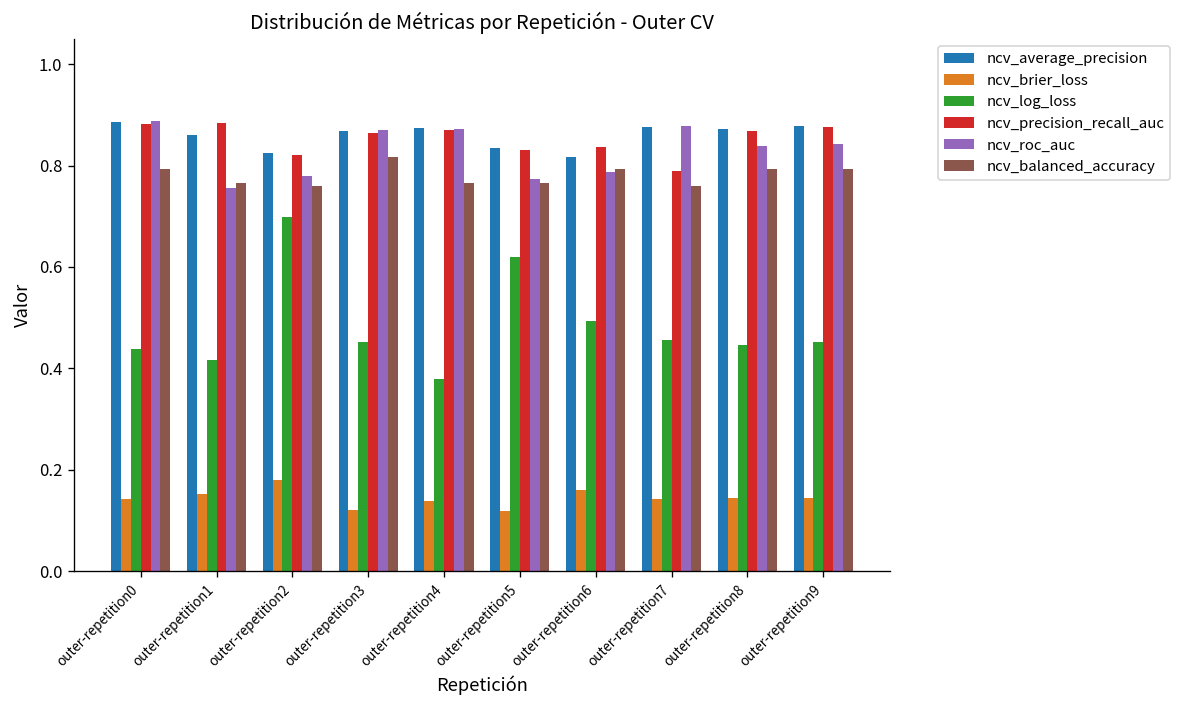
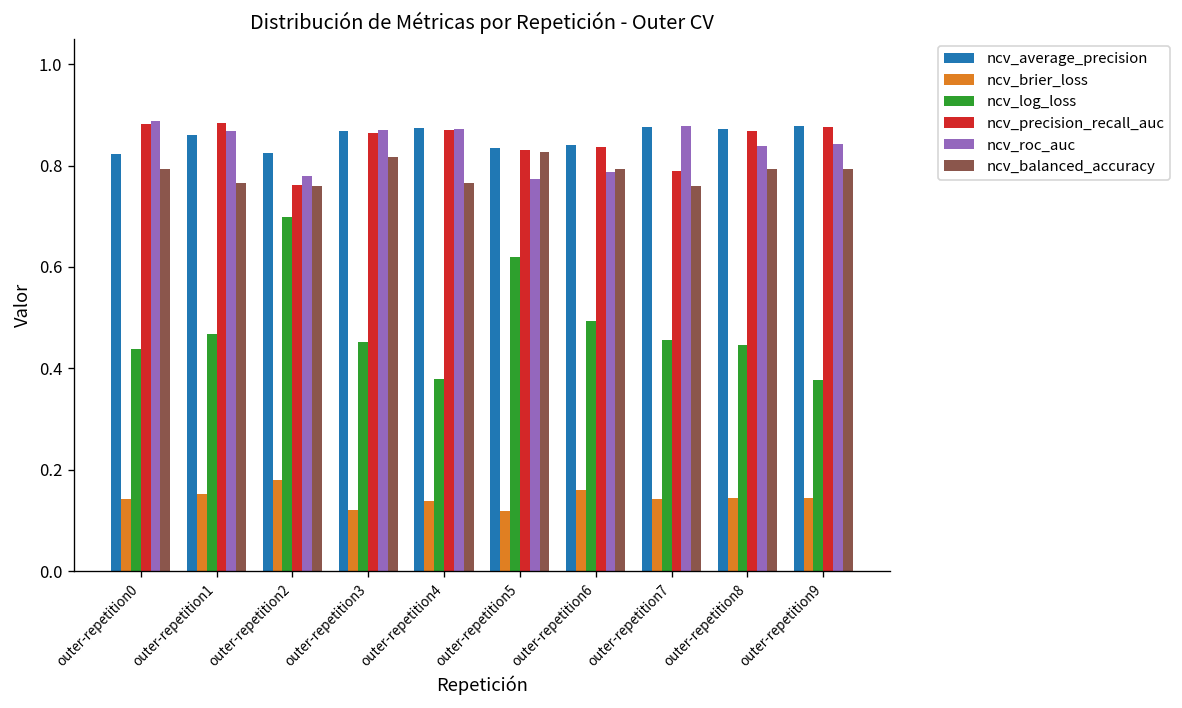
ncv_average_precision, outer-repetition0: 0.89 -> 0.82
ncv_log_loss, outer-repetition1: 0.42 -> 0.47
ncv_roc_auc, outer-repetition1: 0.76 -> 0.87
ncv_precision_recall_auc, outer-repetition2: 0.82 -> 0.76
ncv_balanced_accuracy, outer-repetition5: 0.77 -> 0.83
ncv_average_precision, outer-repetition6: 0.82 -> 0.84
ncv_log_loss, outer-repetition9: 0.45 -> 0.38
